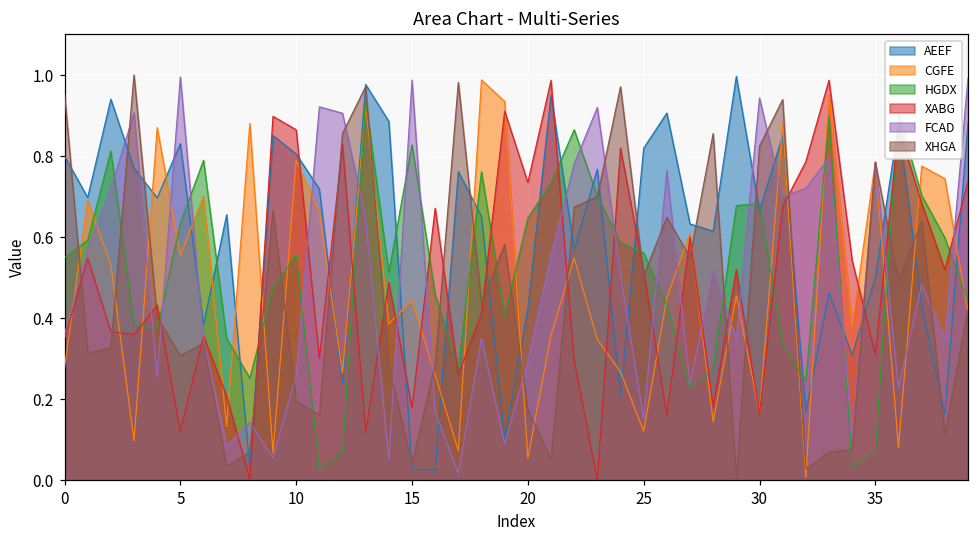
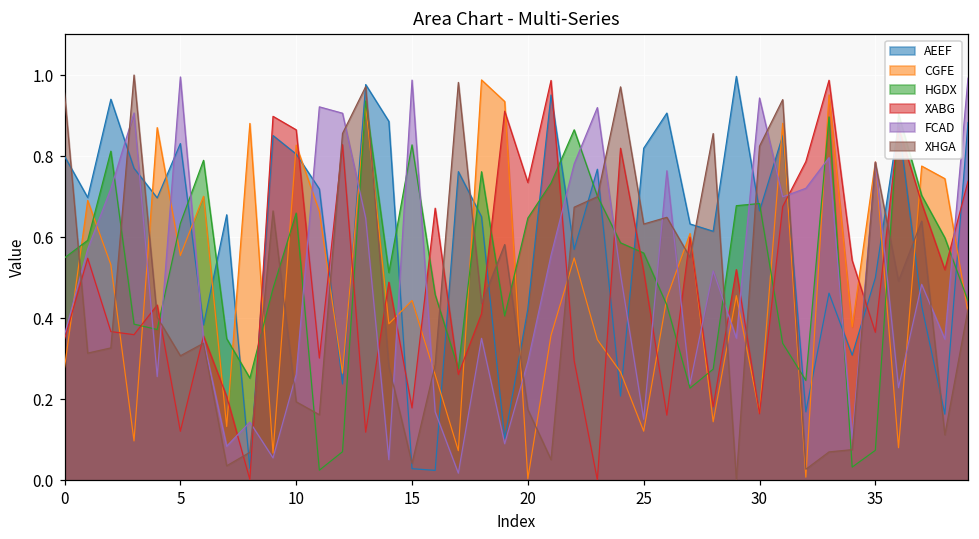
CGFE, 10: 0.79 -> 0.83
HGDX, 10: 0.56 -> 0.66
CGFE, 20: 0.05 -> 0.00
XHGA, 25: 0.50 -> 0.63
XABG, 35: 0.31 -> 0.37
